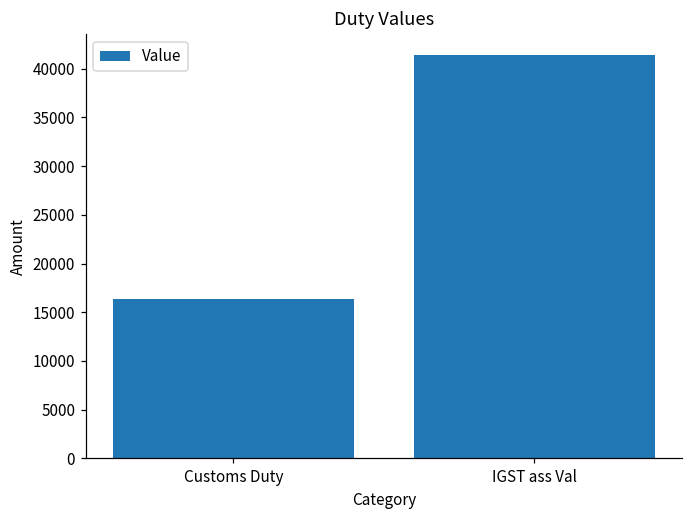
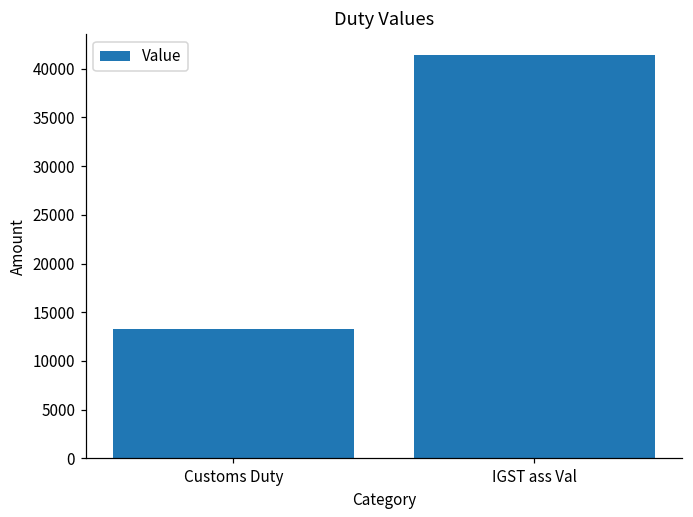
Customs Duty: 16000 -> 13000
